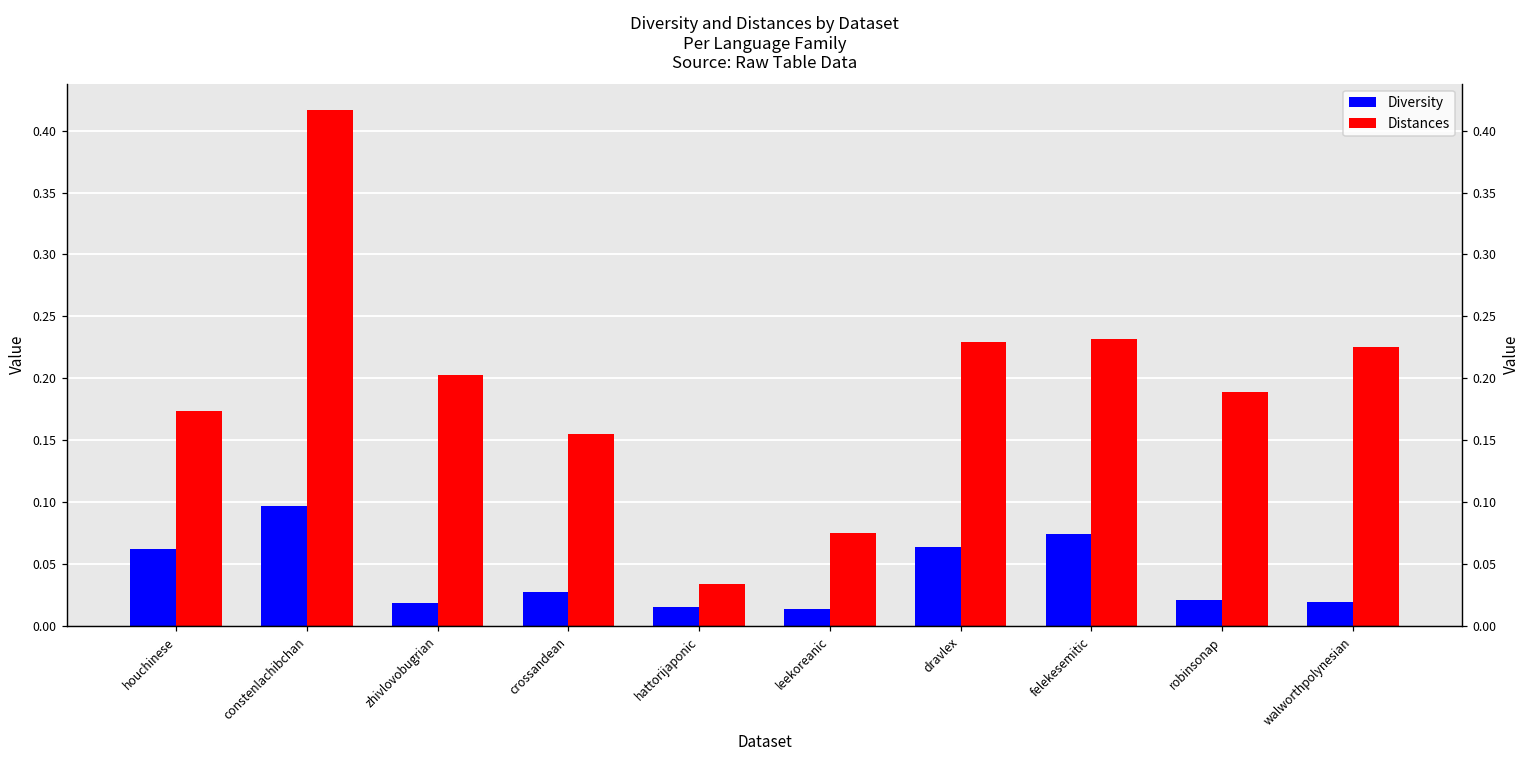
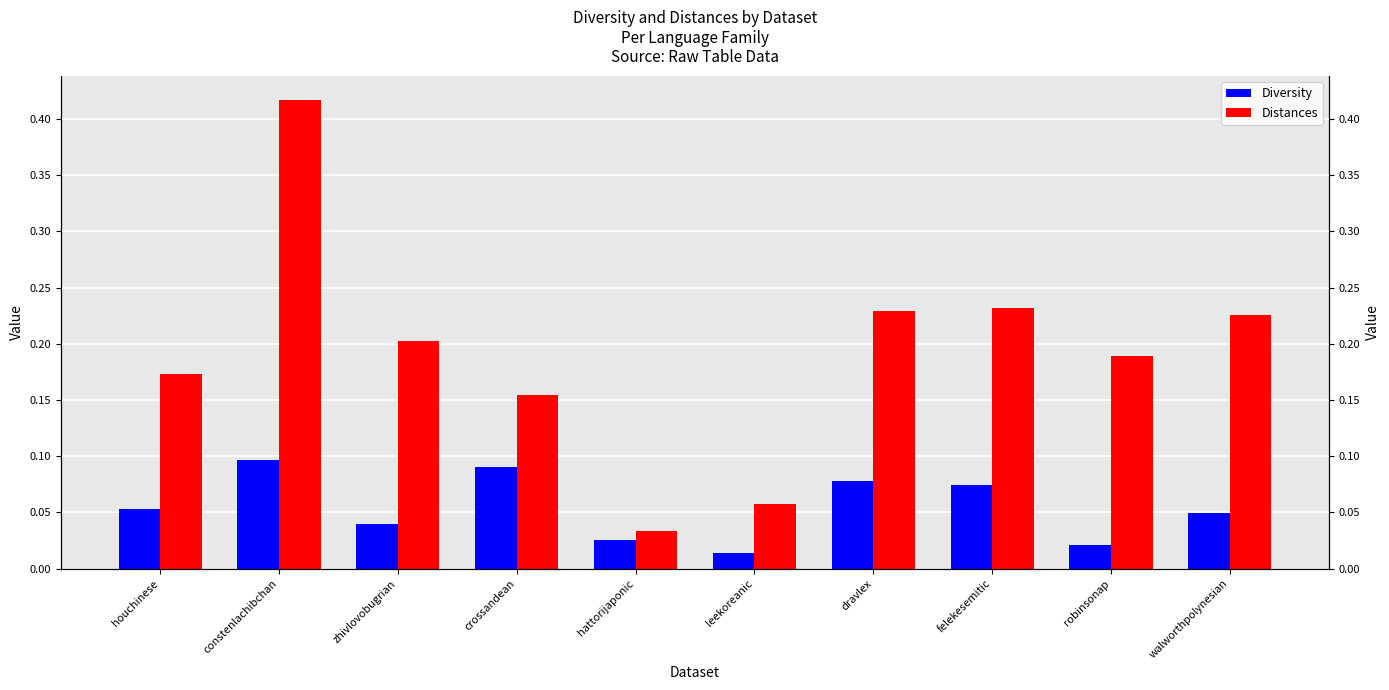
Diversity, houchinese: 0.062 -> 0.053
Diversity, zhivlovobugrian: 0.018 -> 0.040
Diversity, crossandean: 0.027 -> 0.091
Diversity, hattorijaponic: 0.015 -> 0.025
Distances, leekoreanic: 0.075 -> 0.057
Diversity, dravlex: 0.064 -> 0.078
Diversity, walworthpolynesian: 0.019 -> 0.050
